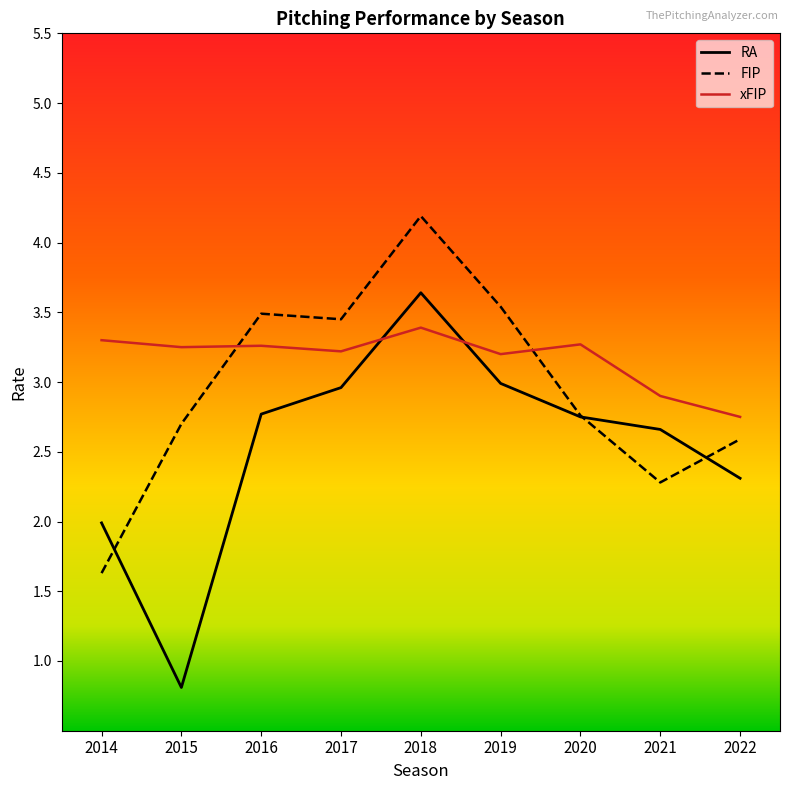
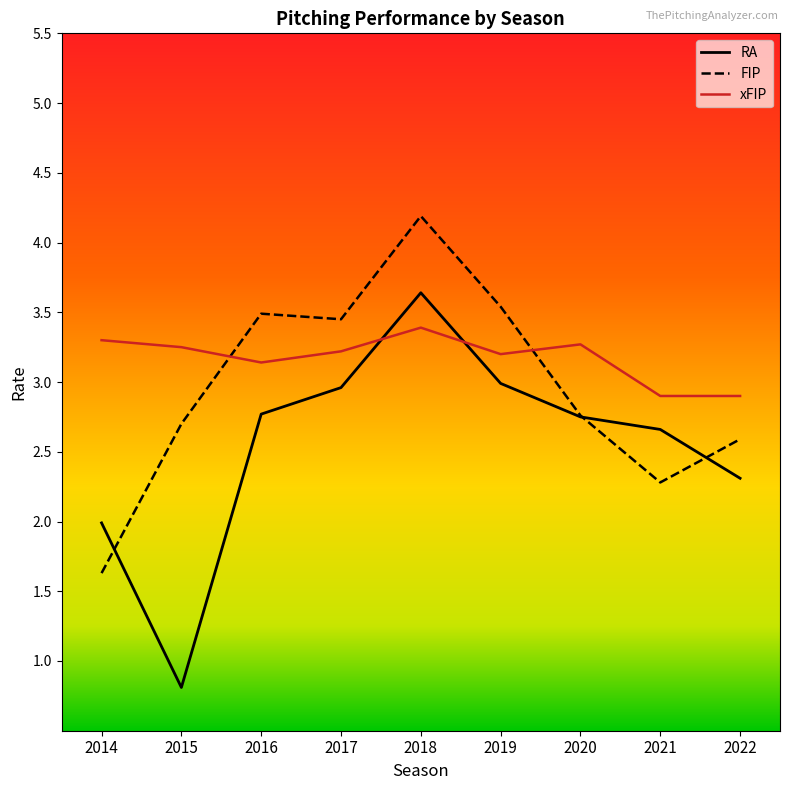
xFIP, 2016: 3.26 -> 3.14
xFIP, 2022: 2.75 -> 2.90
